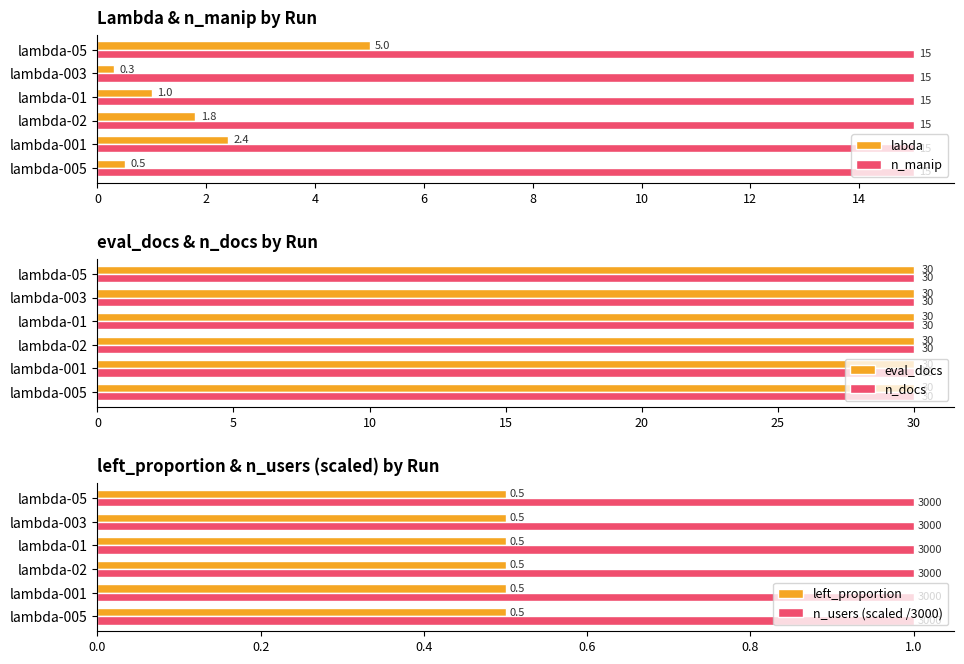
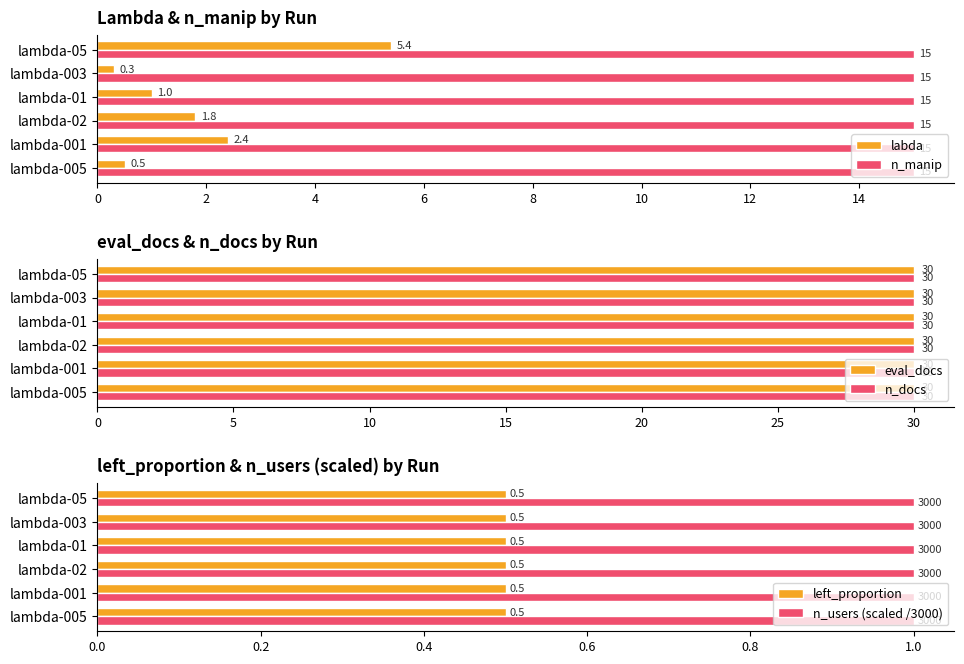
Lambda & n_manip by Run, labda, lambda-05: 5.0 -> 5.4
